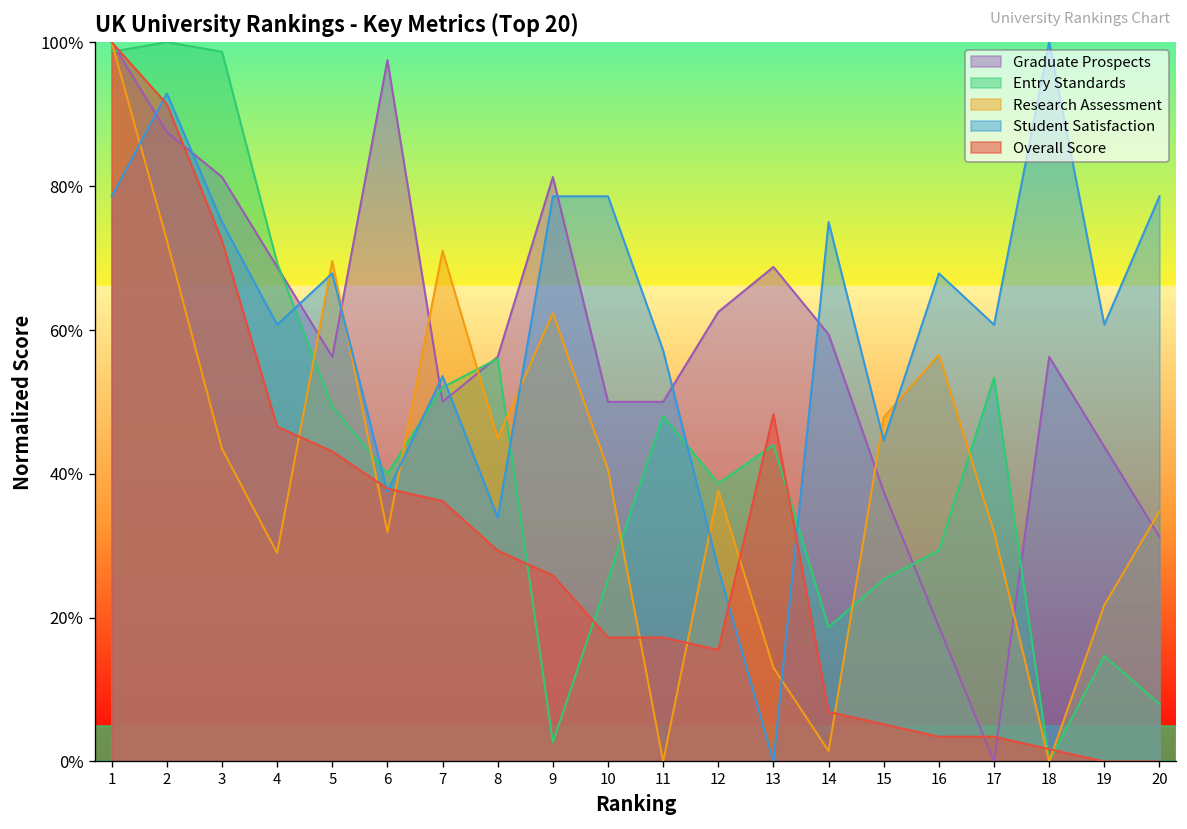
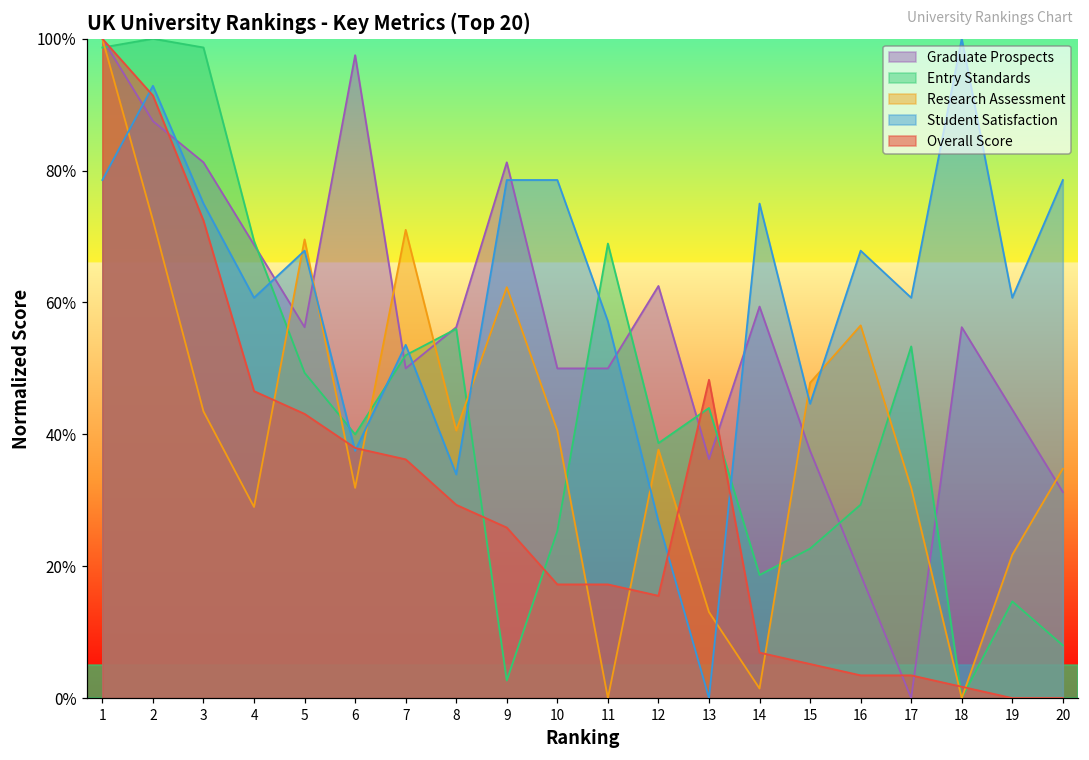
Research Assessment, 8: 45% -> 41%
Entry Standards, 11: 48% -> 69%
Graduate Prospects, 13: 69% -> 36%
Entry Standards, 15: 25% -> 23%
